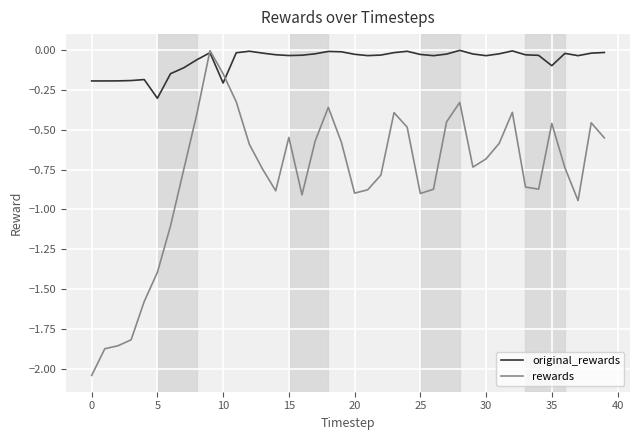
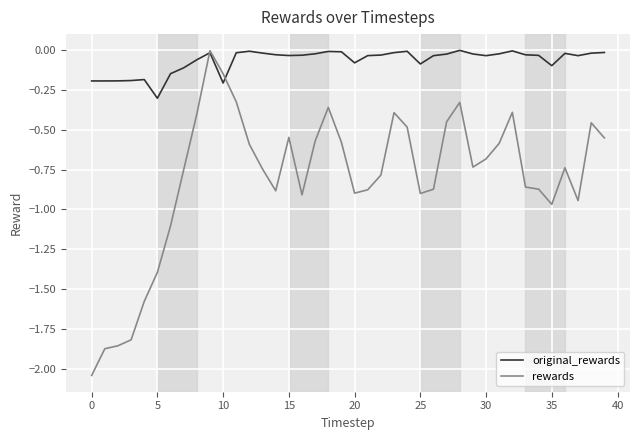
original_rewards, 20: -0.03 -> -0.08
original_rewards, 25: -0.03 -> -0.09
rewards, 35: -0.46 -> -0.97
